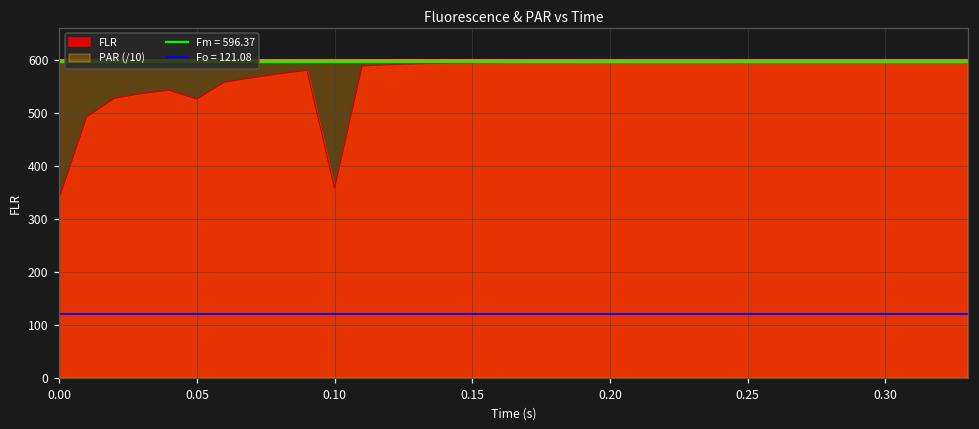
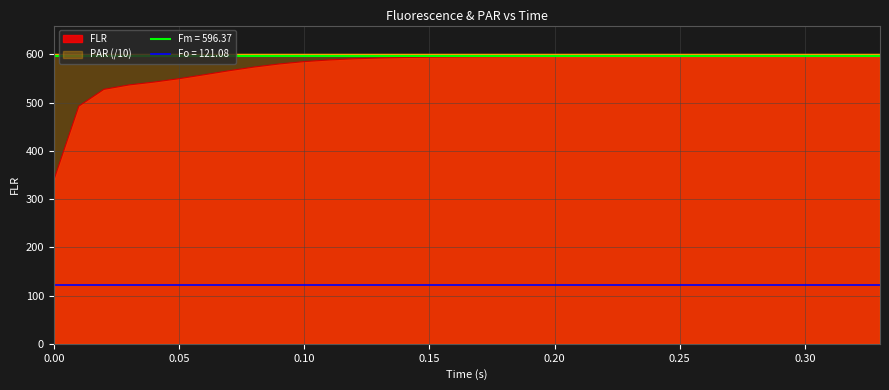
FLR, 0.05: 530 -> 550
FLR, 0.10: 360 -> 580
